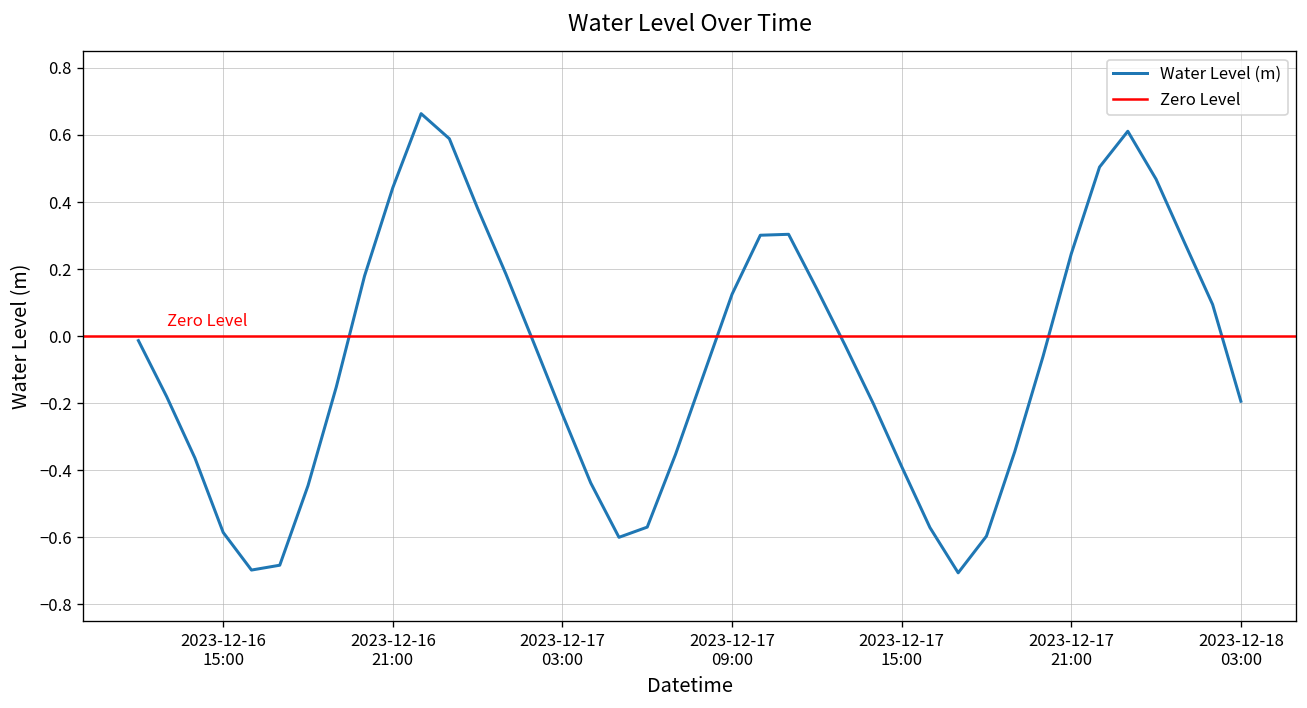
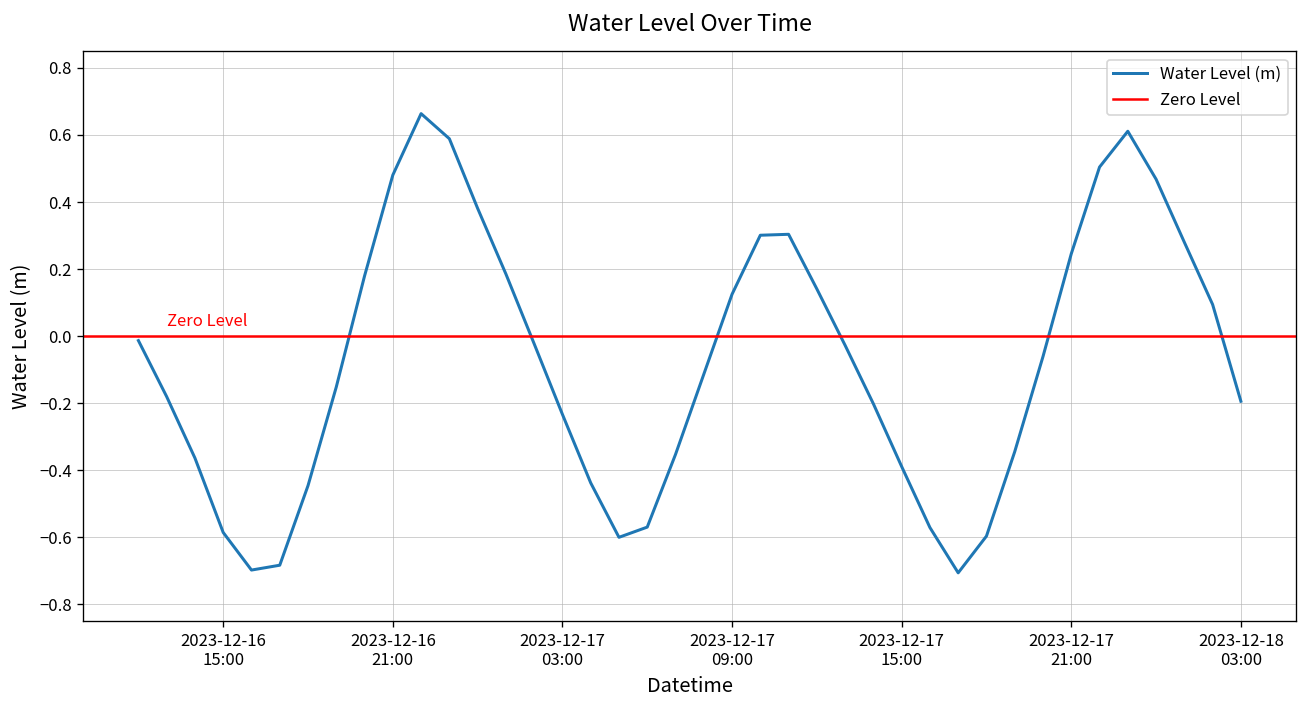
2023-12-16 21:00: 0.44 -> 0.48
